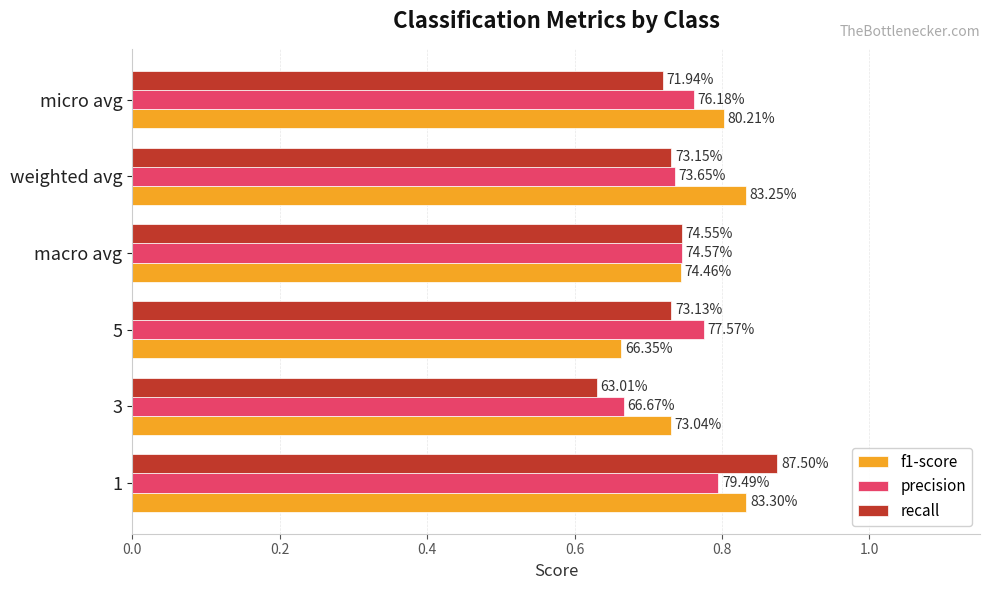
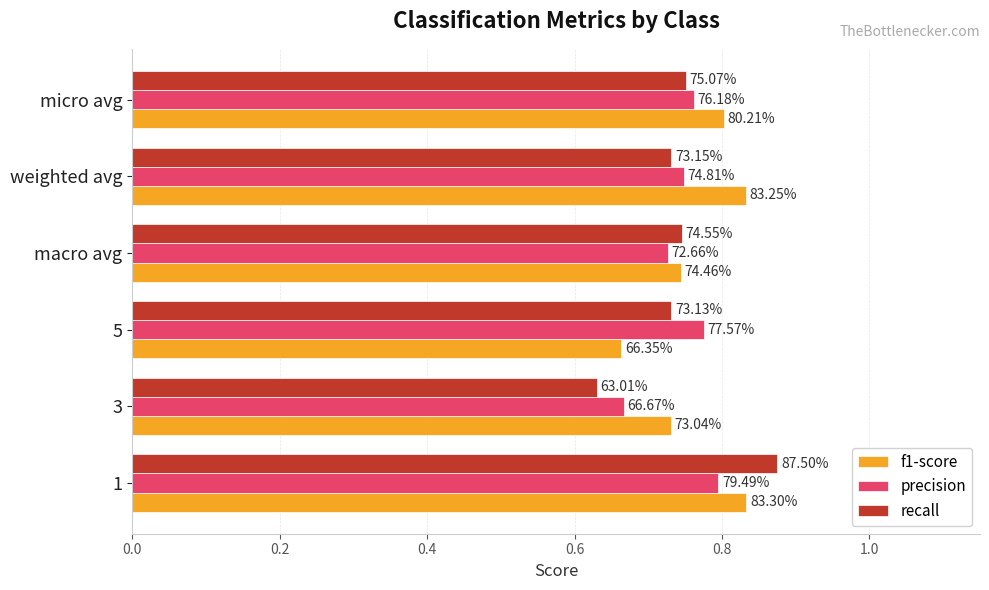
recall, micro avg: 71.94% -> 75.07%
precision, weighted avg: 73.65% -> 74.81%
precision, macro avg: 74.57% -> 72.66%
